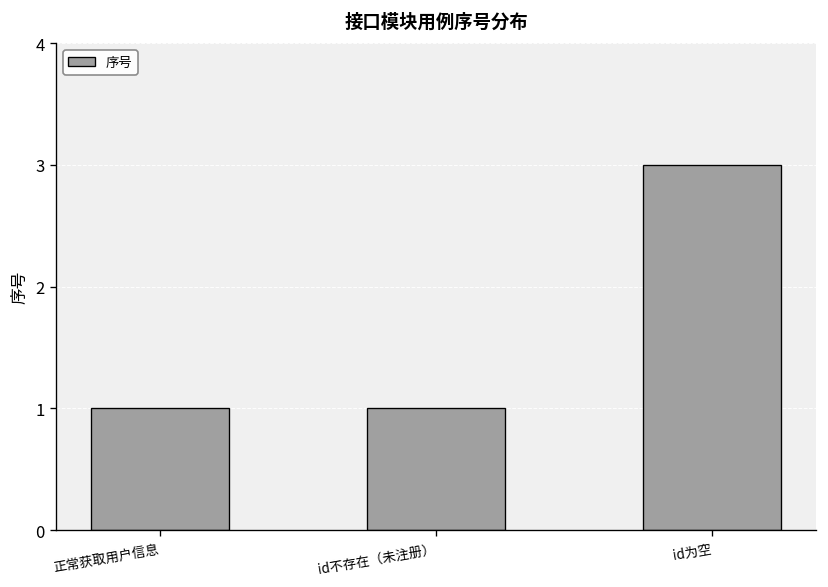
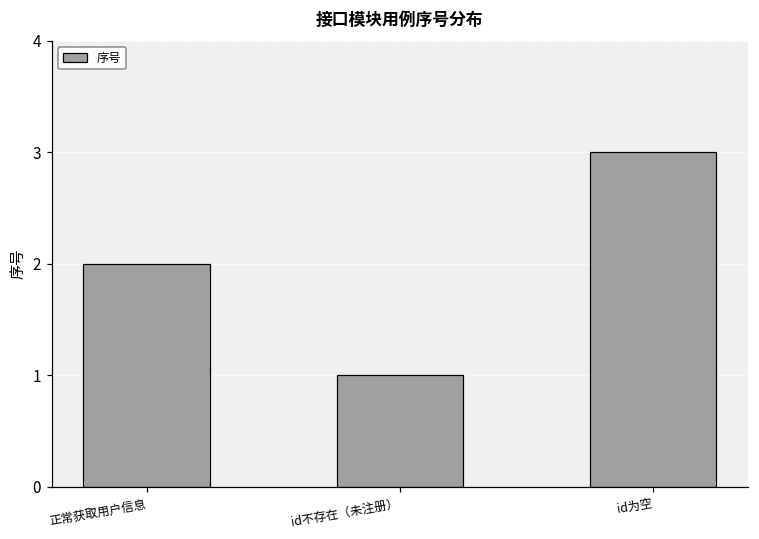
正常获取用户信息: 1 -> 2
